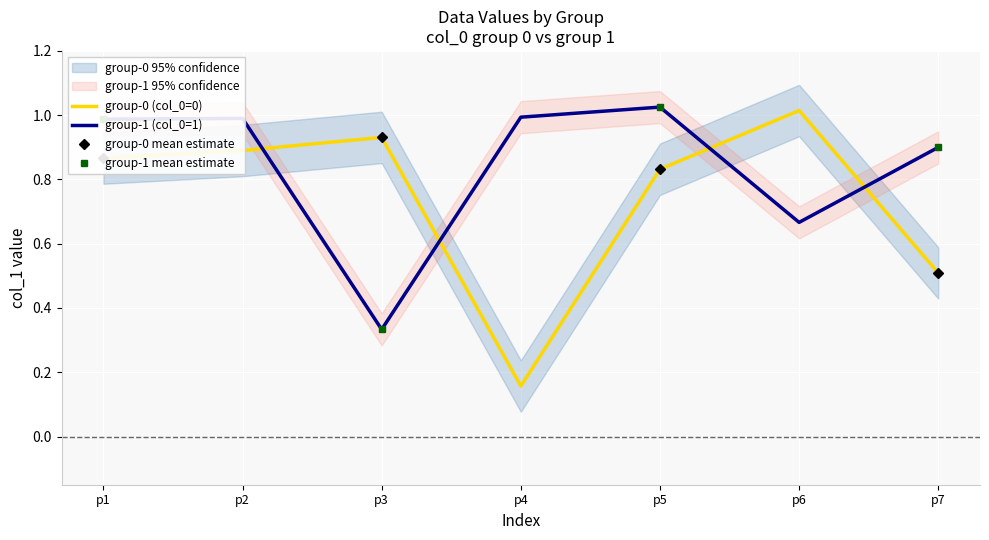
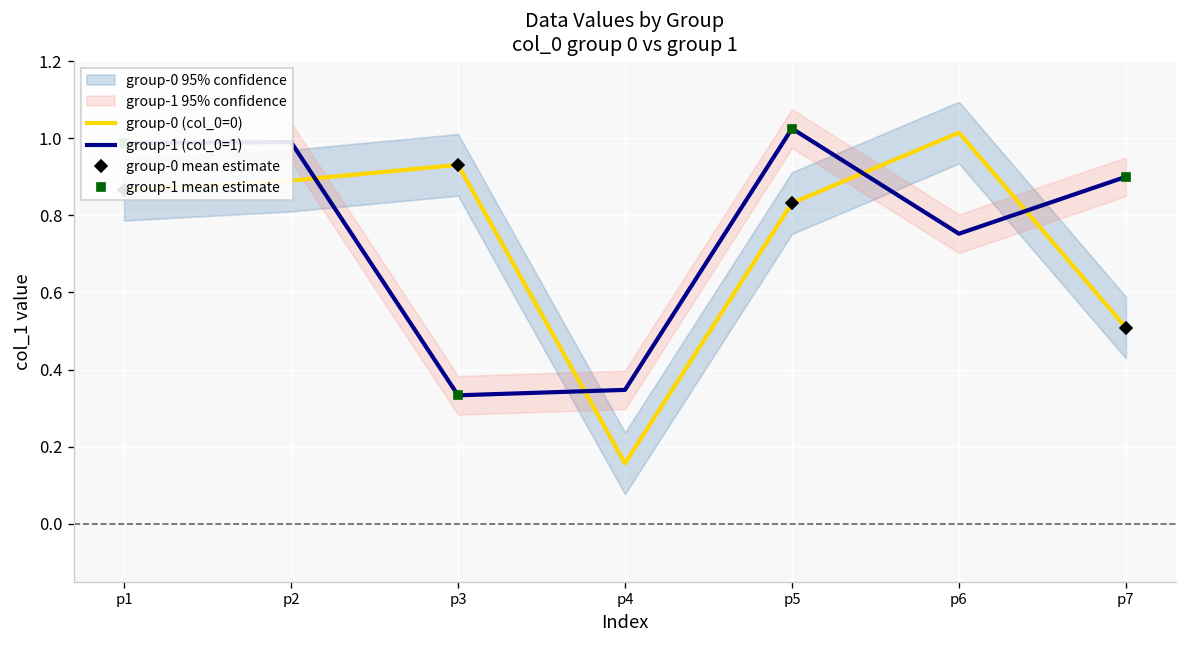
group-1 (col_0=1), p4: 0.99 -> 0.35
group-1 (col_0=1), p6: 0.67 -> 0.75
